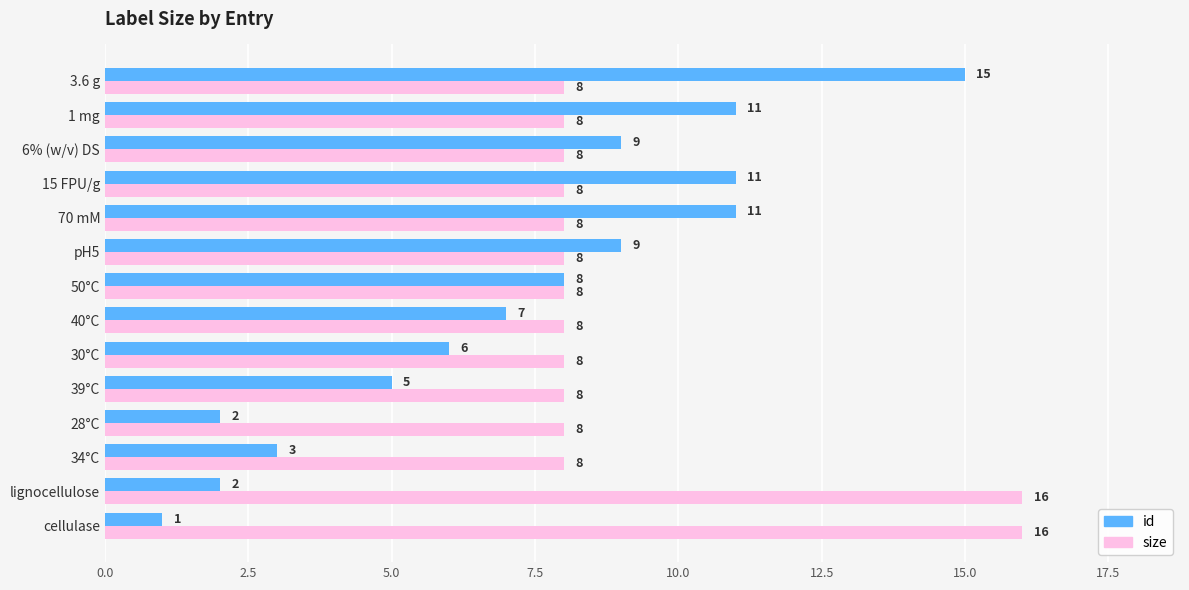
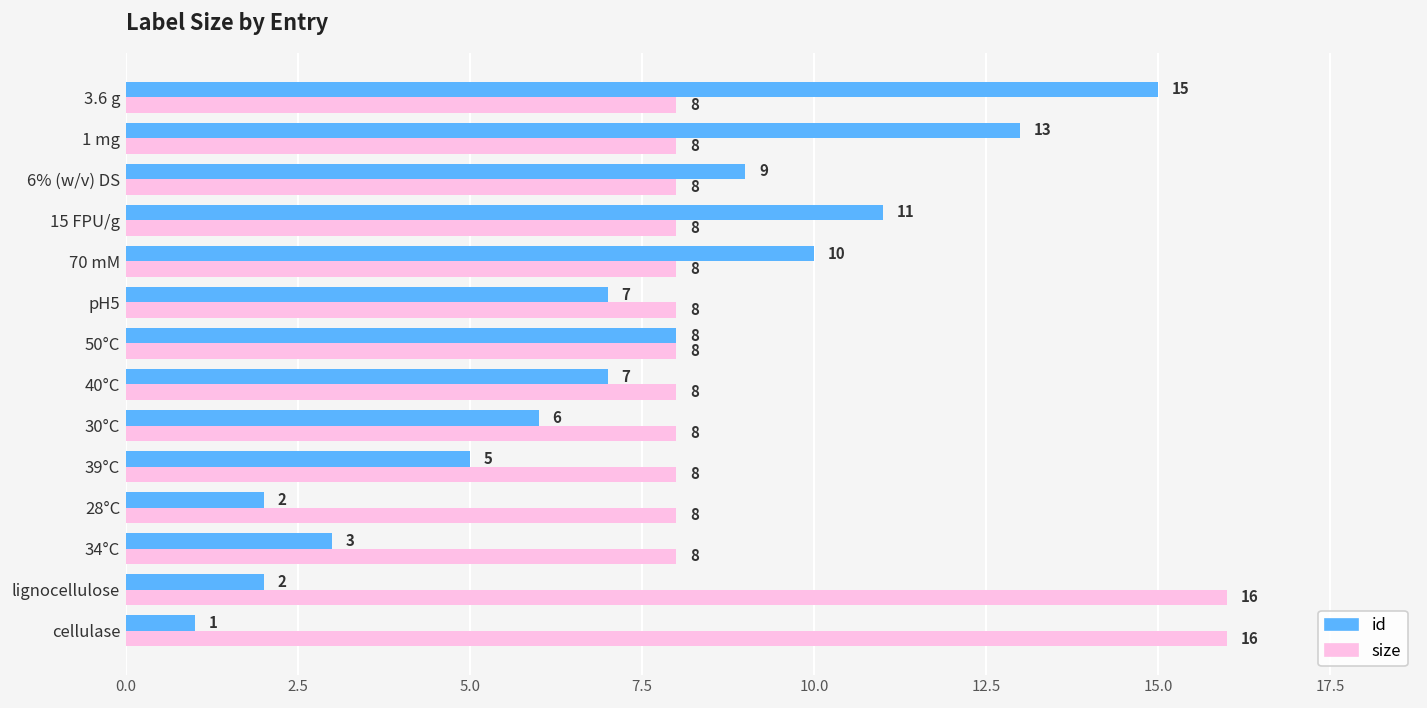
id, 1 mg: 11 -> 13
id, 70 mM: 11 -> 10
id, pH5: 9 -> 7
